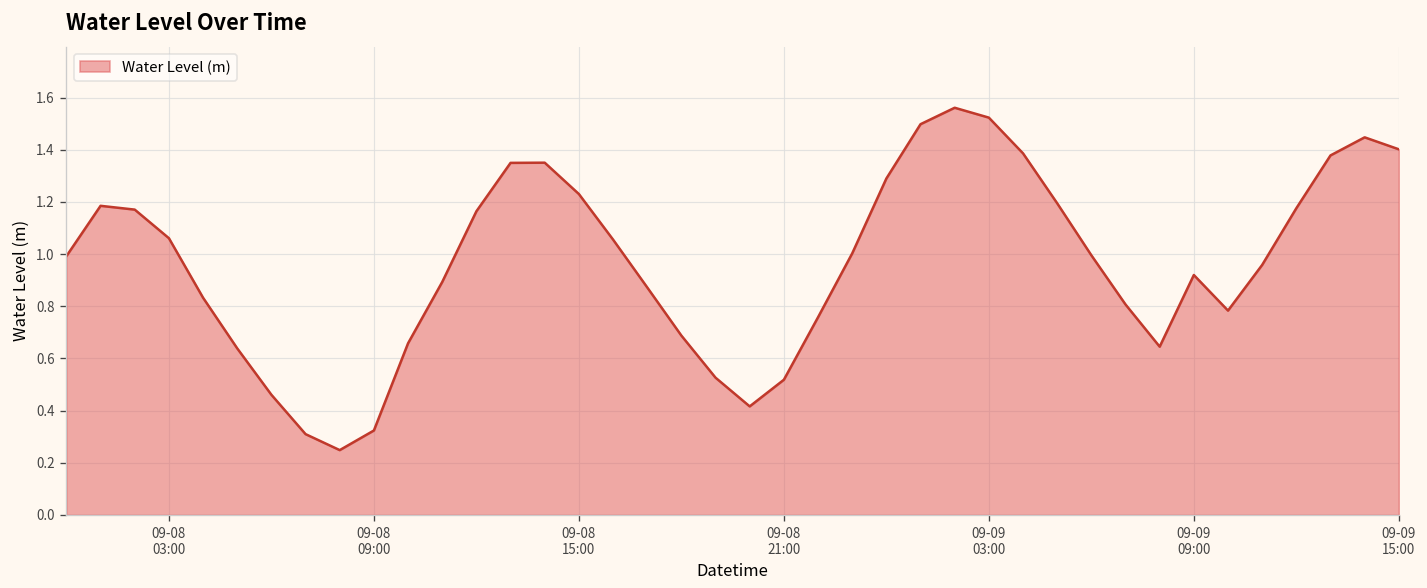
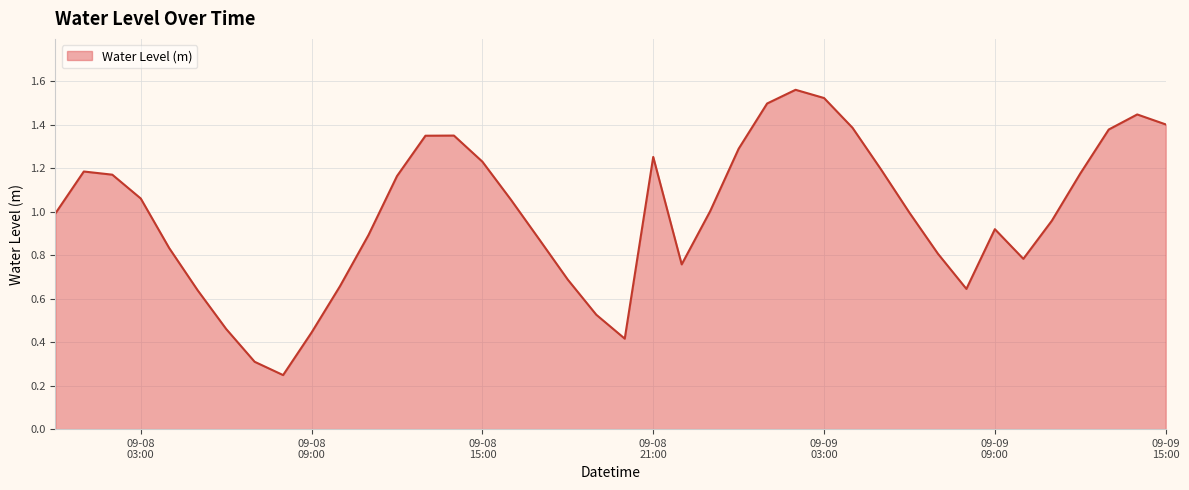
09-08 09:00: 0.32 -> 0.44
09-08 21:00: 0.52 -> 1.25
